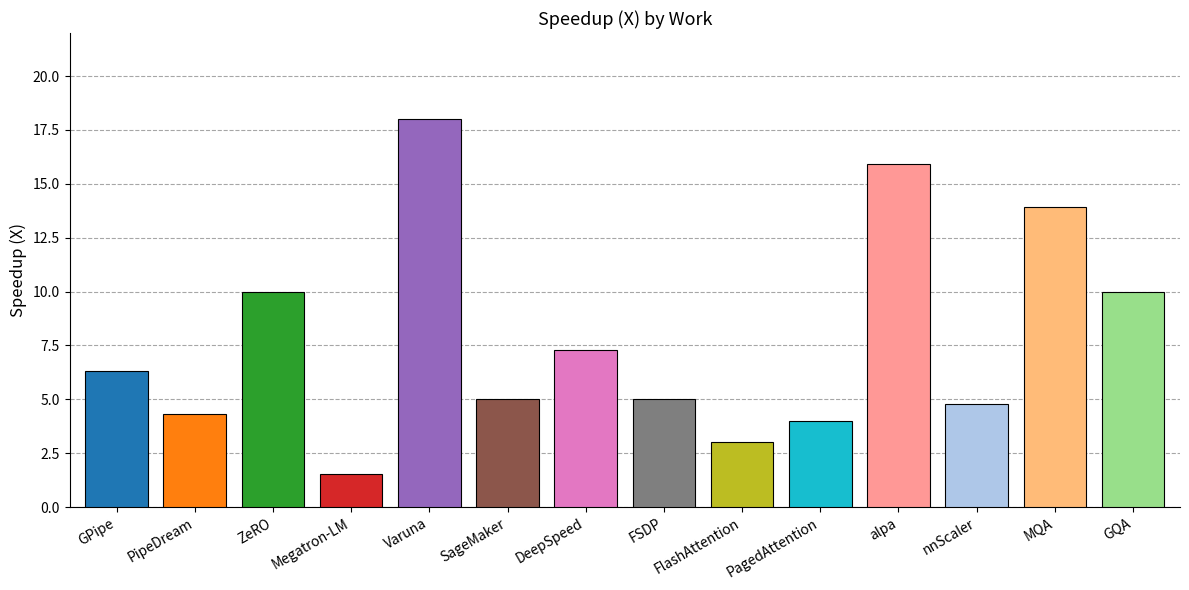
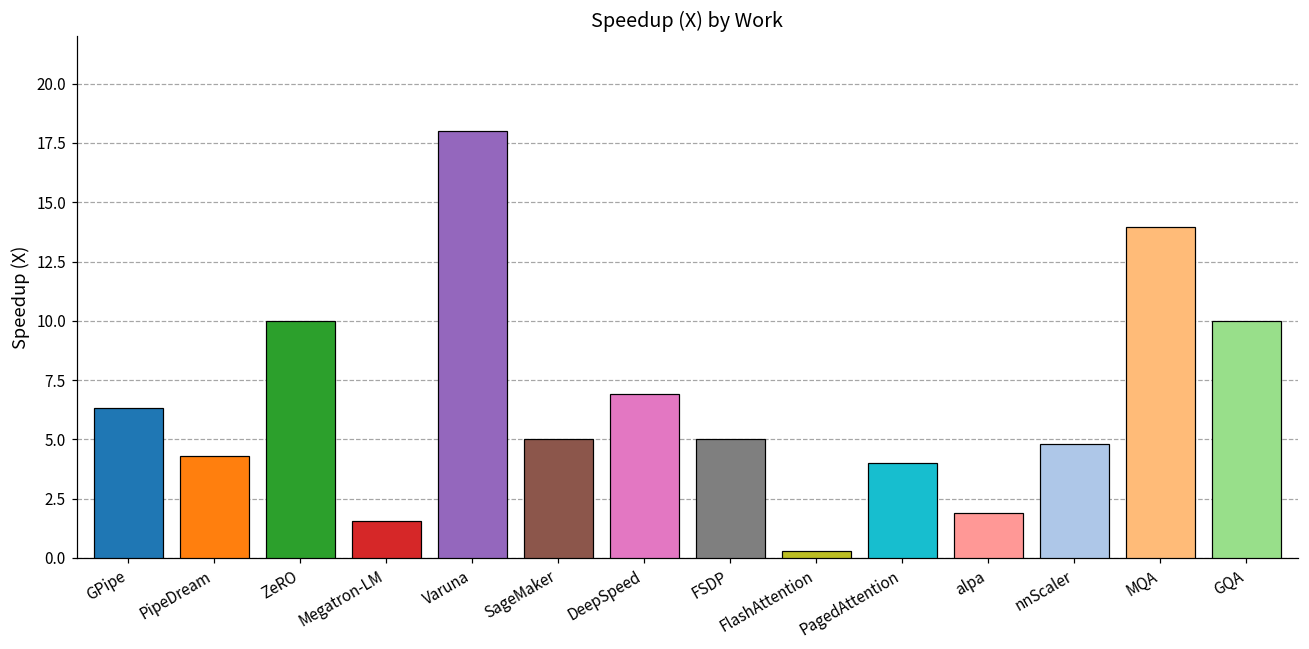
DeepSpeed: 7.3 -> 6.9
FlashAttention: 3.0 -> 0.3
alpa: 15.9 -> 1.9
